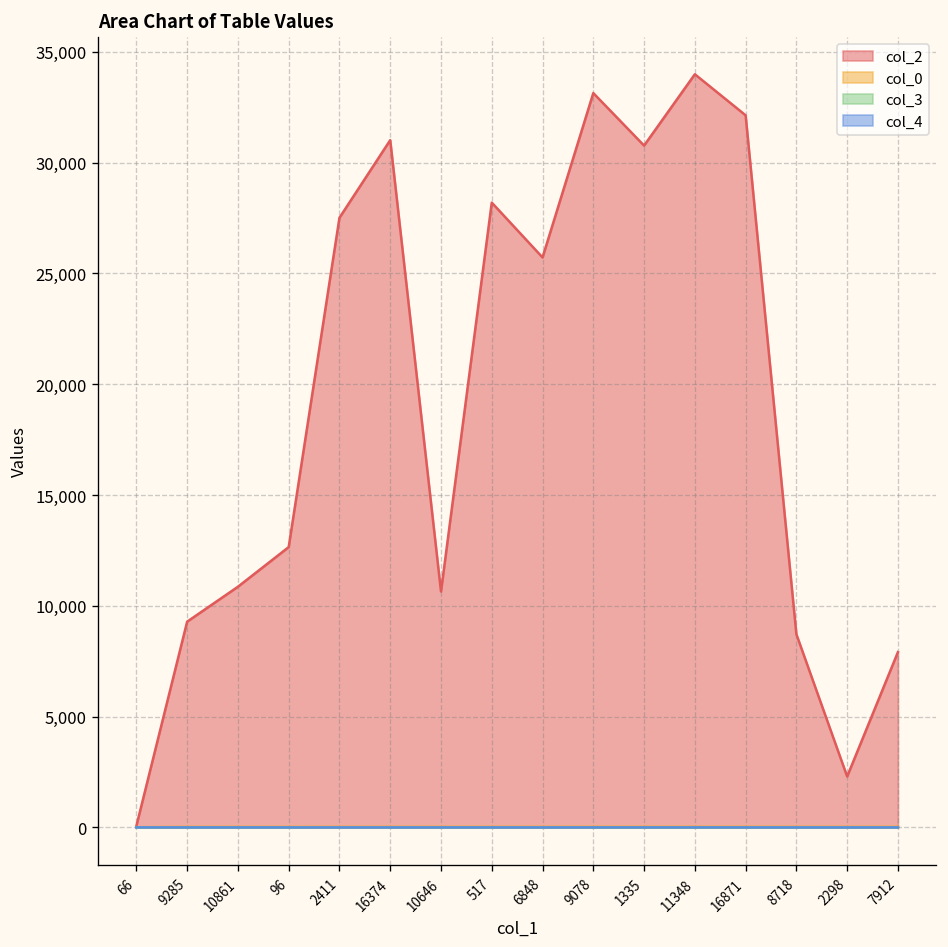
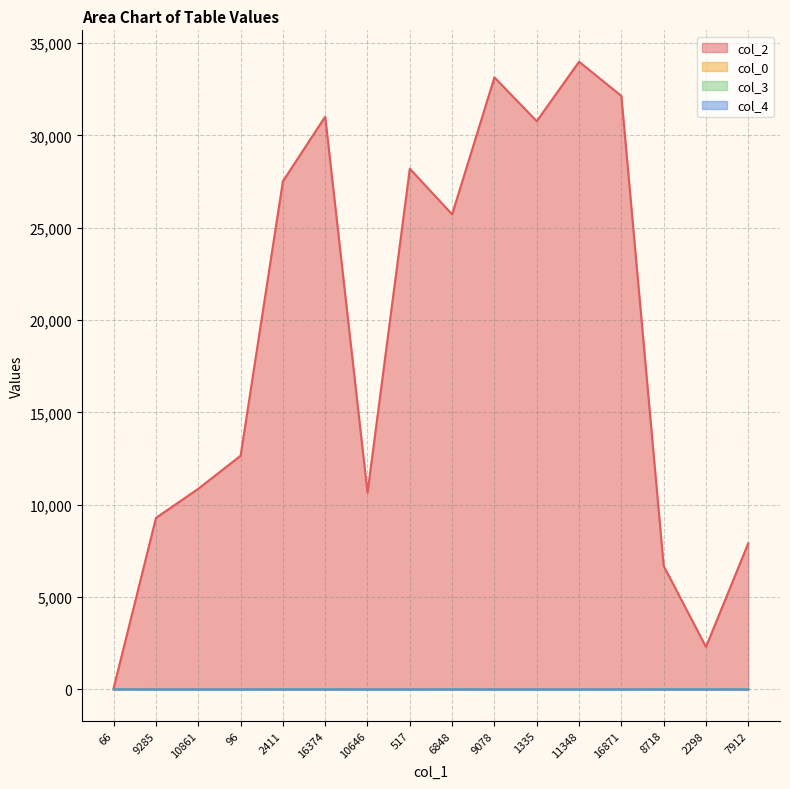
col_2, 8718: 8,700 -> 6,700
